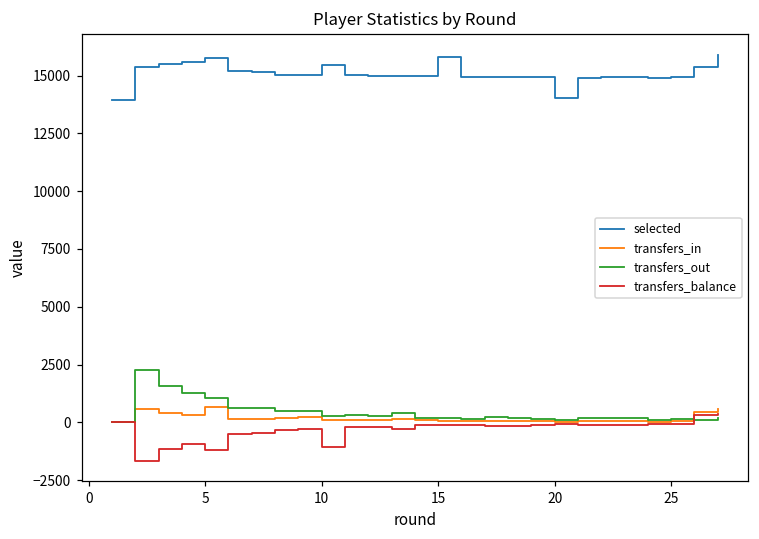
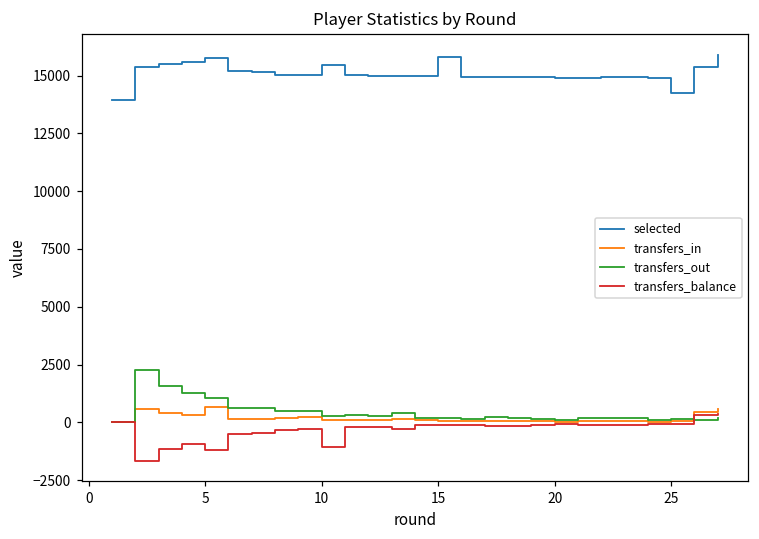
selected, 20: 14000 -> 14900
selected, 25: 15000 -> 14300
